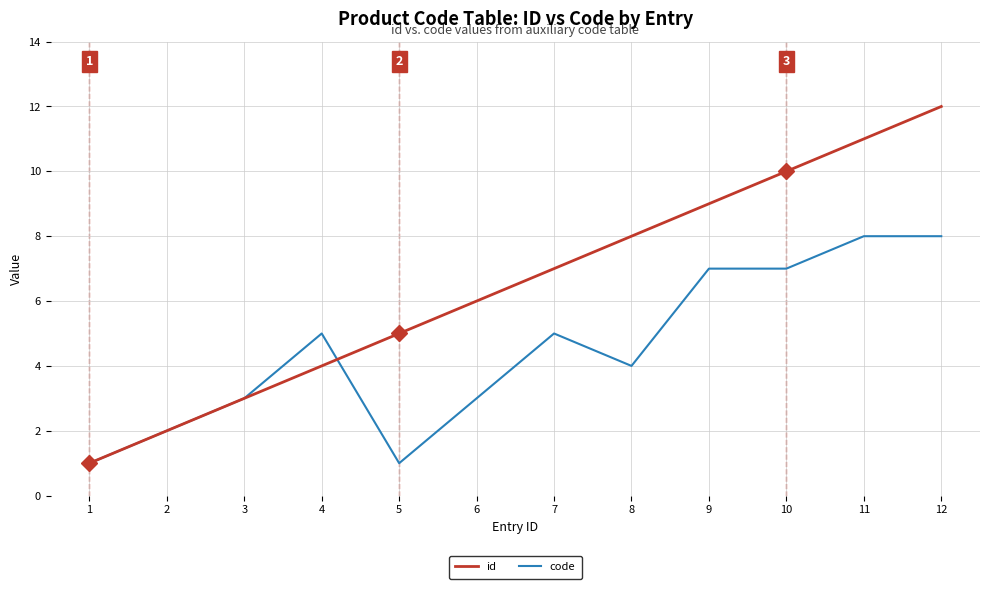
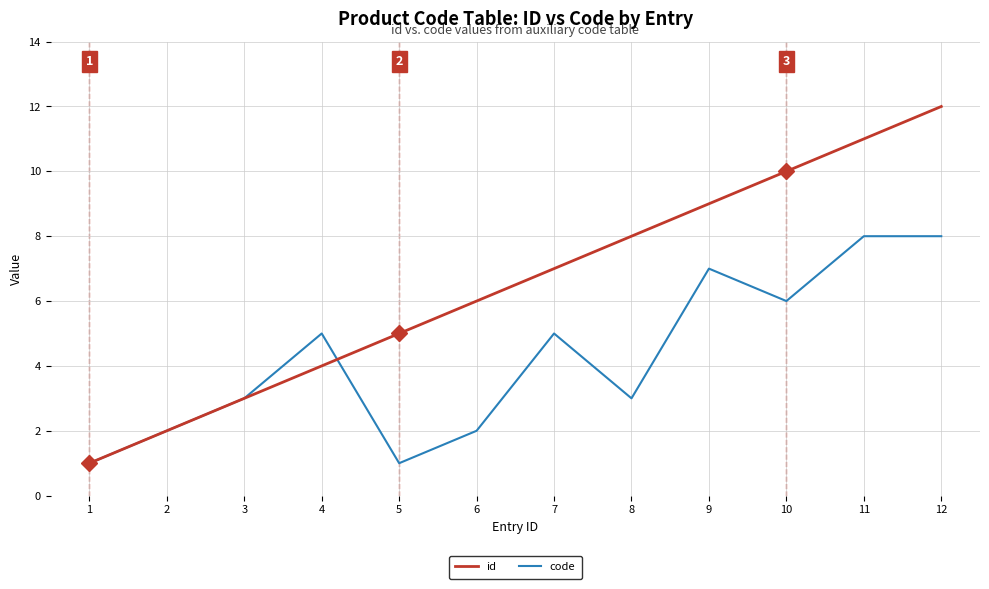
code, 6: 3 -> 2
code, 8: 4 -> 3
code, 10: 7 -> 6
